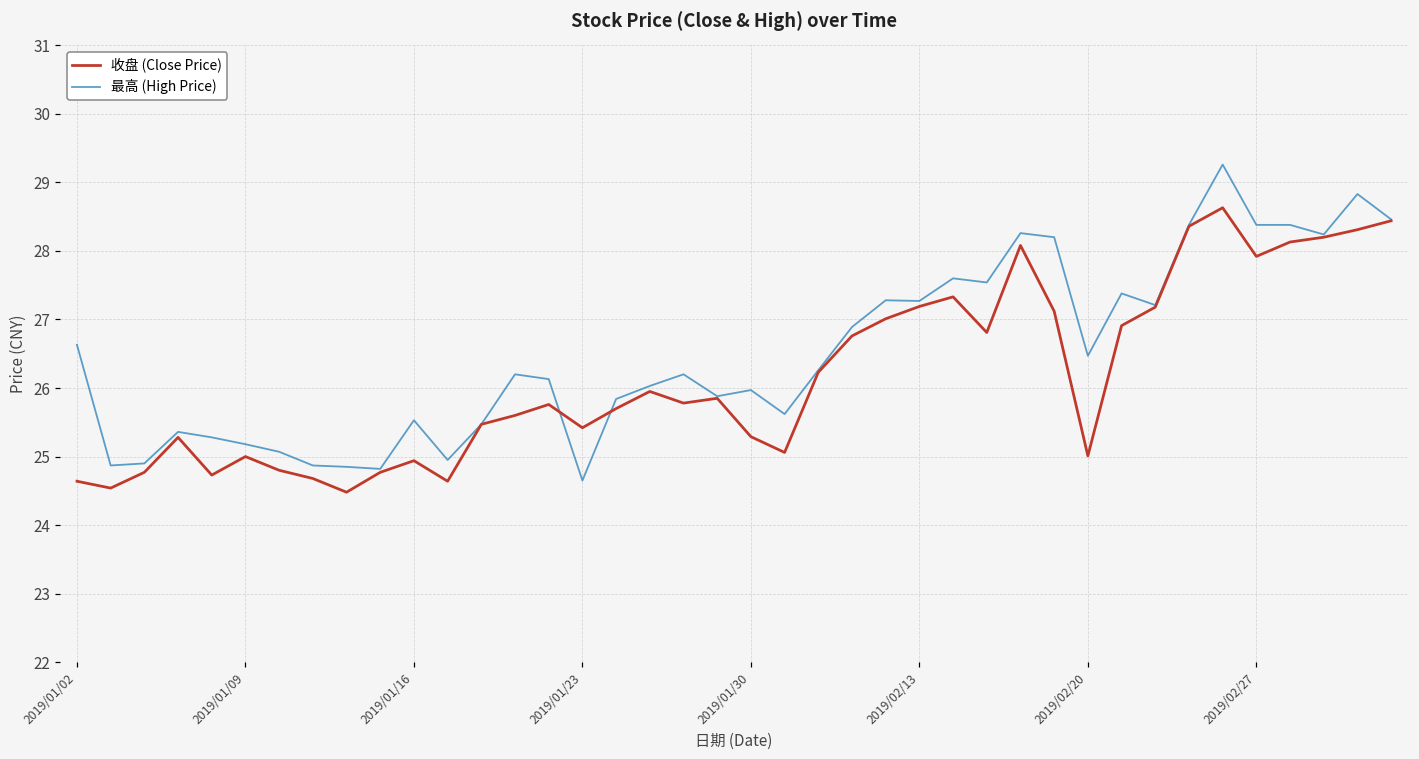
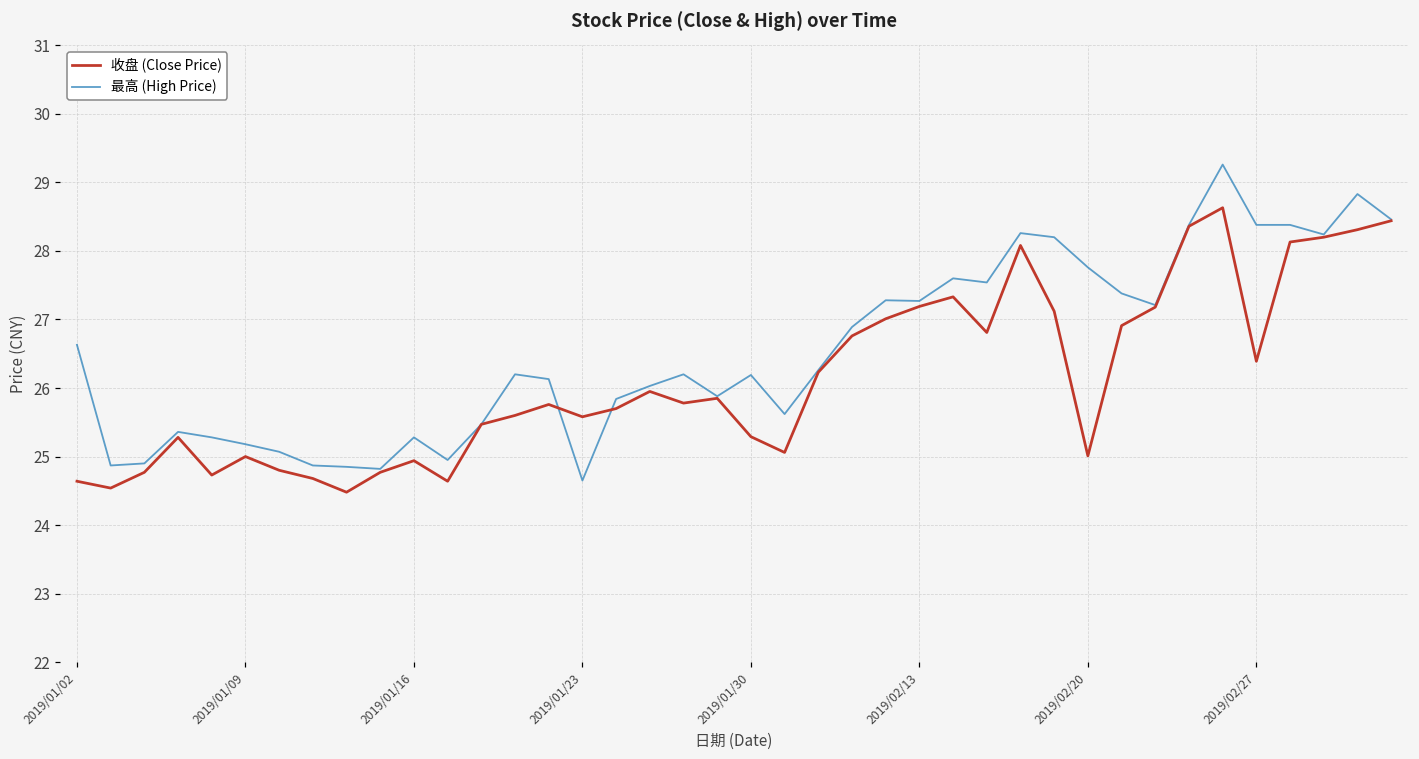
最高 (High Price), 2019/01/16: 25.5 -> 25.3
收盘 (Close Price), 2019/01/23: 25.4 -> 25.6
最高 (High Price), 2019/01/30: 26.0 -> 26.2
最高 (High Price), 2019/02/20: 26.5 -> 27.8
收盘 (Close Price), 2019/02/27: 27.9 -> 26.4
